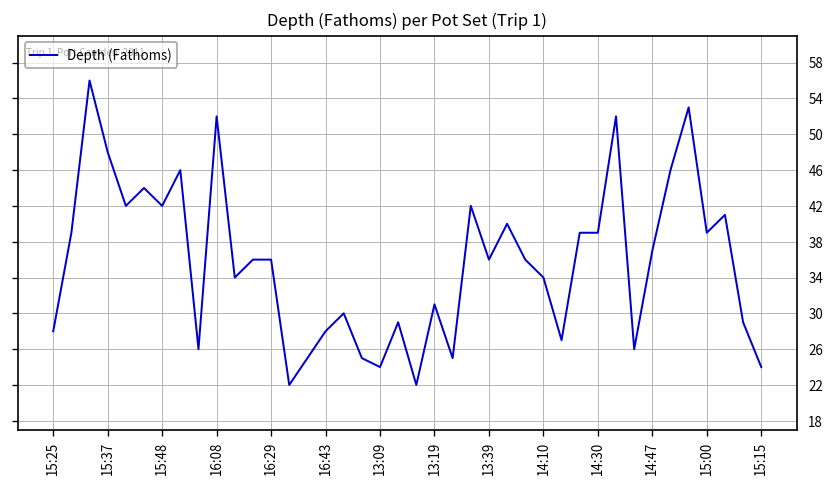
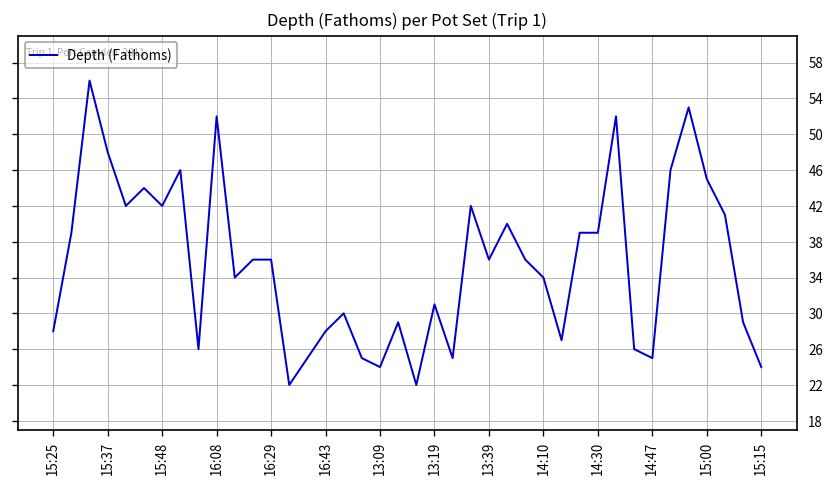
14:47: 37 -> 25
15:00: 39 -> 45
